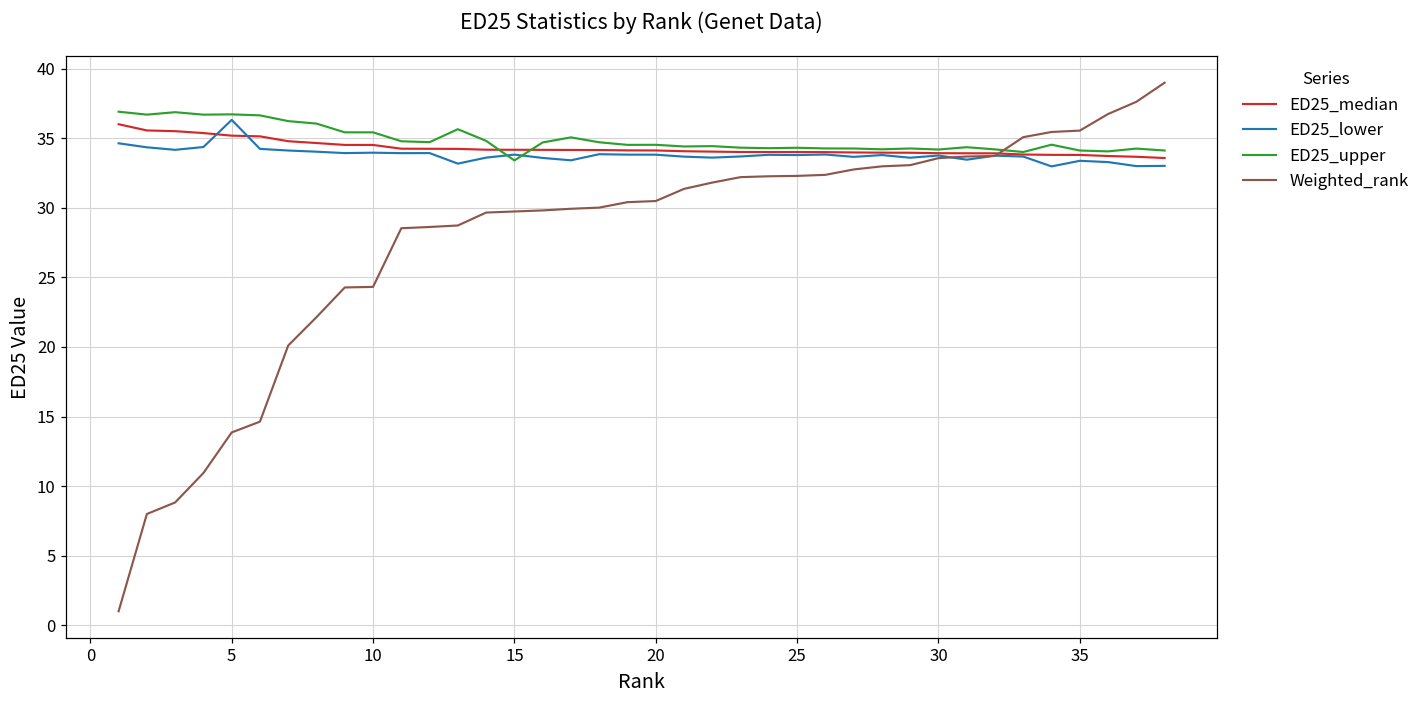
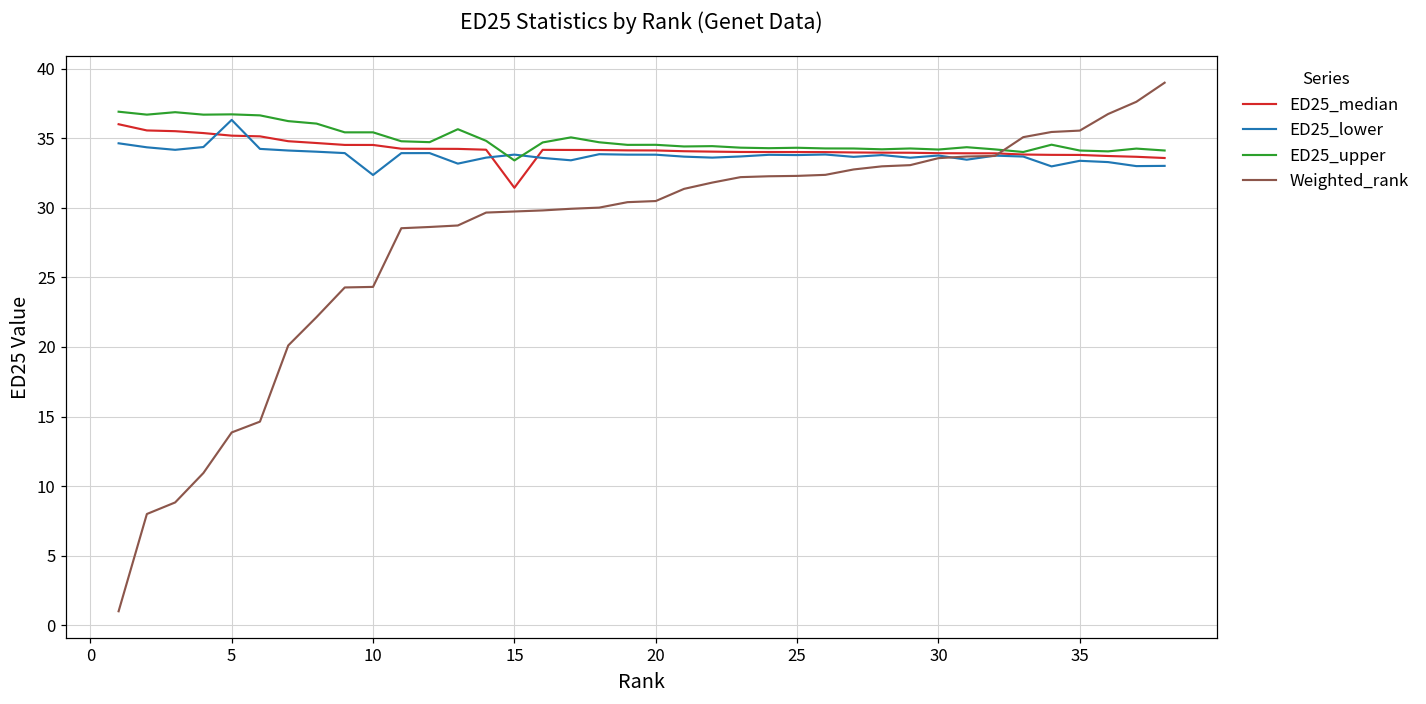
ED25_lower, 10: 34.0 -> 32.4
ED25_median, 15: 34.2 -> 31.4
